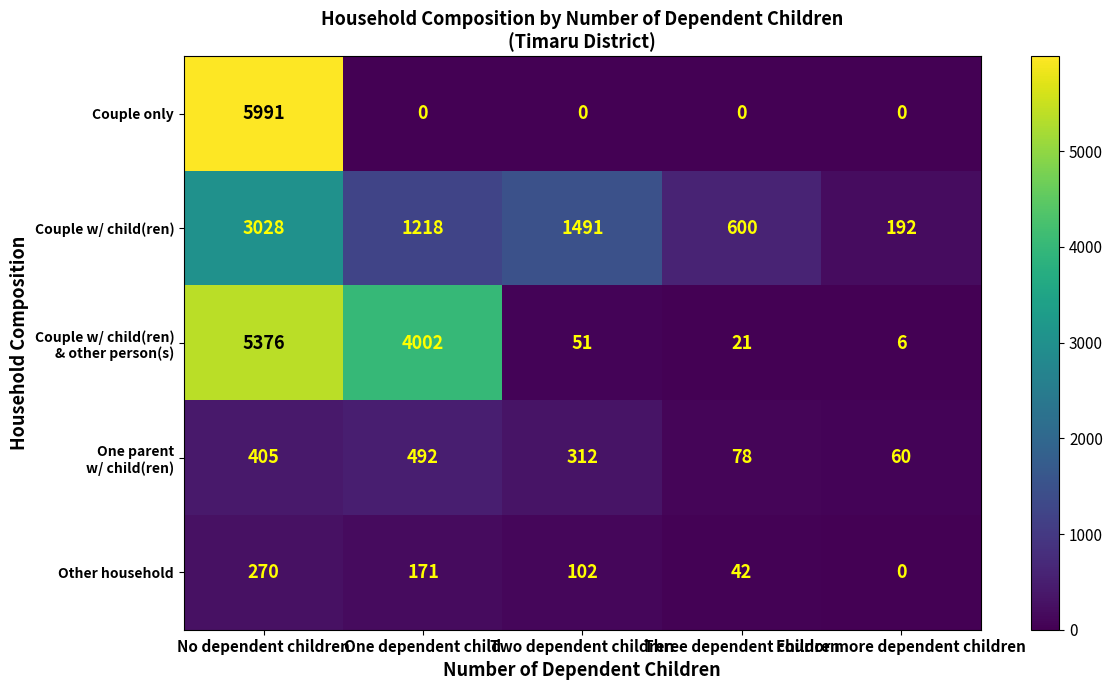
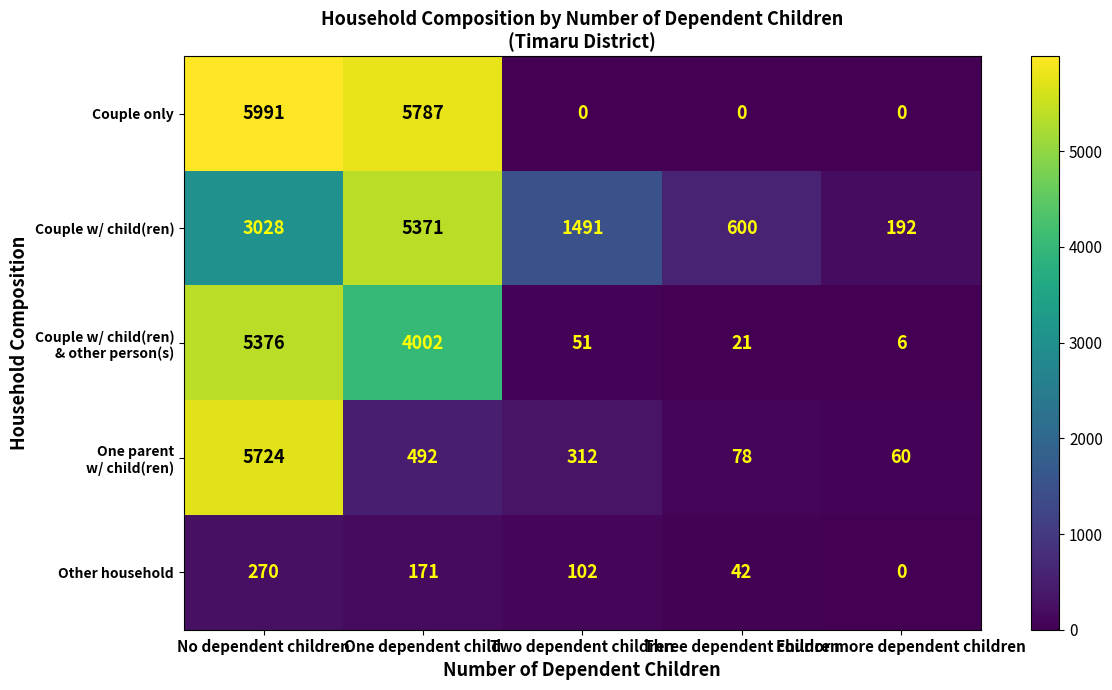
Couple only, One dependent child: 0 -> 5787
Couple w/ child(ren), One dependent child: 1218 -> 5371
One parent w/ child(ren), No dependent children: 405 -> 5724
